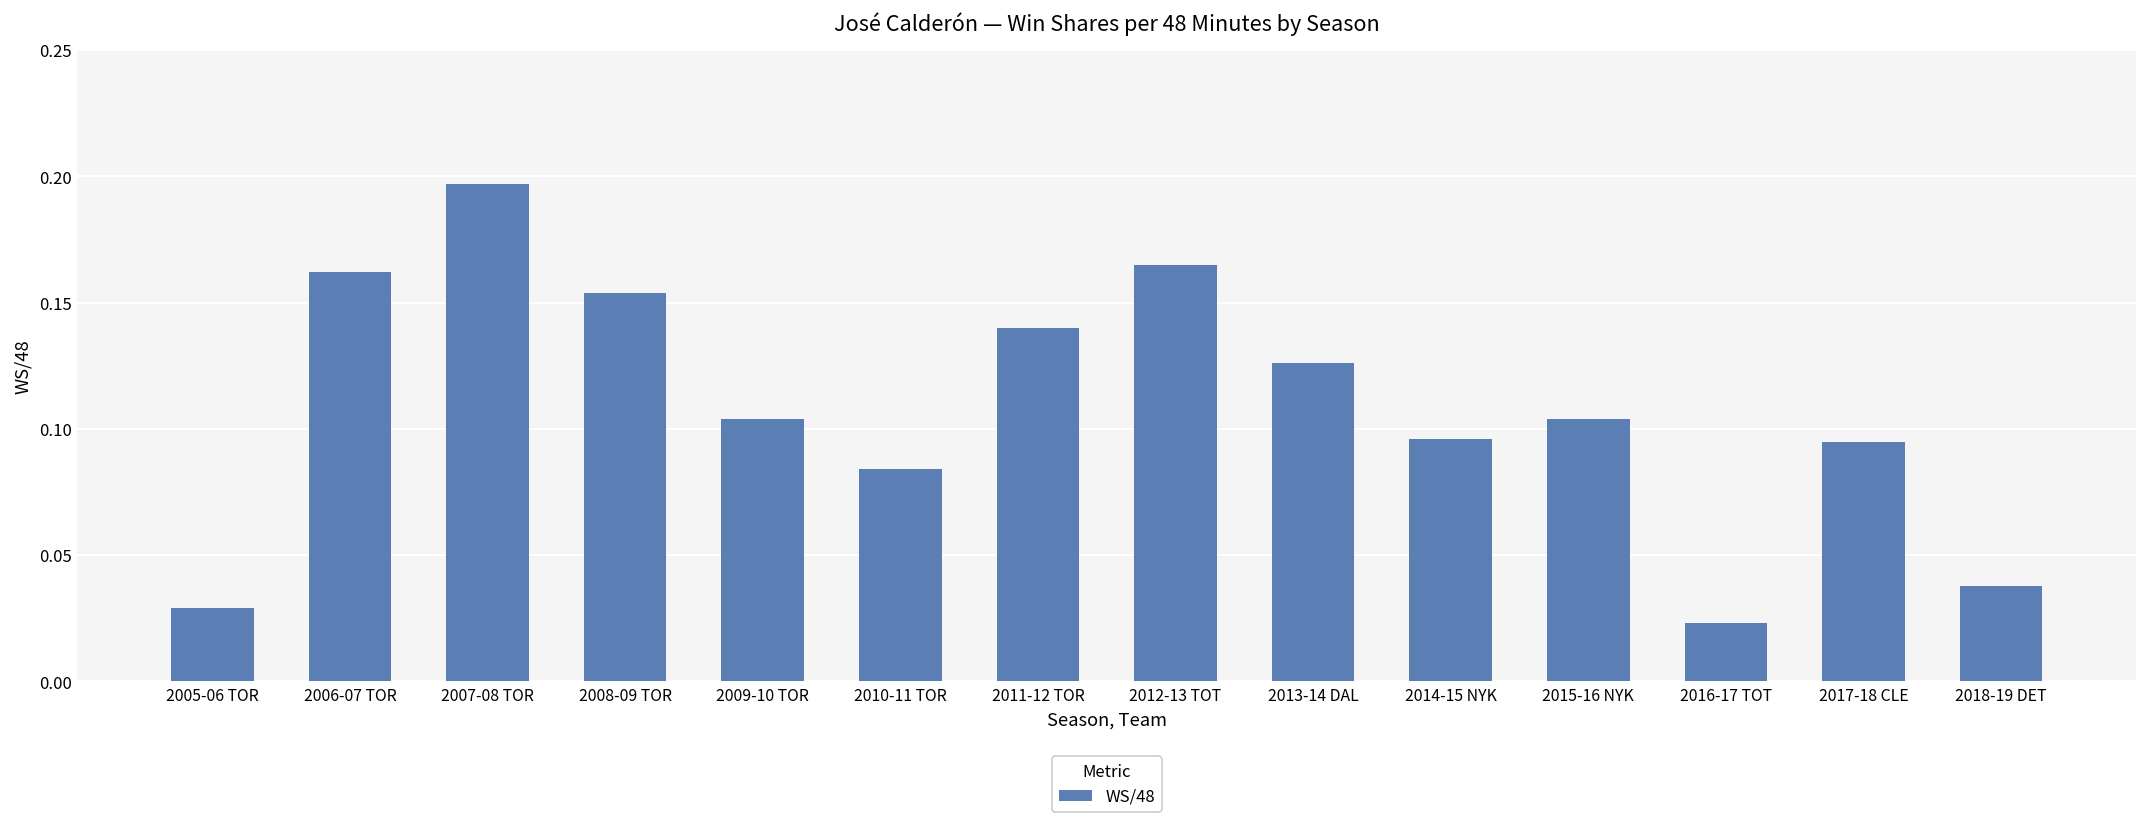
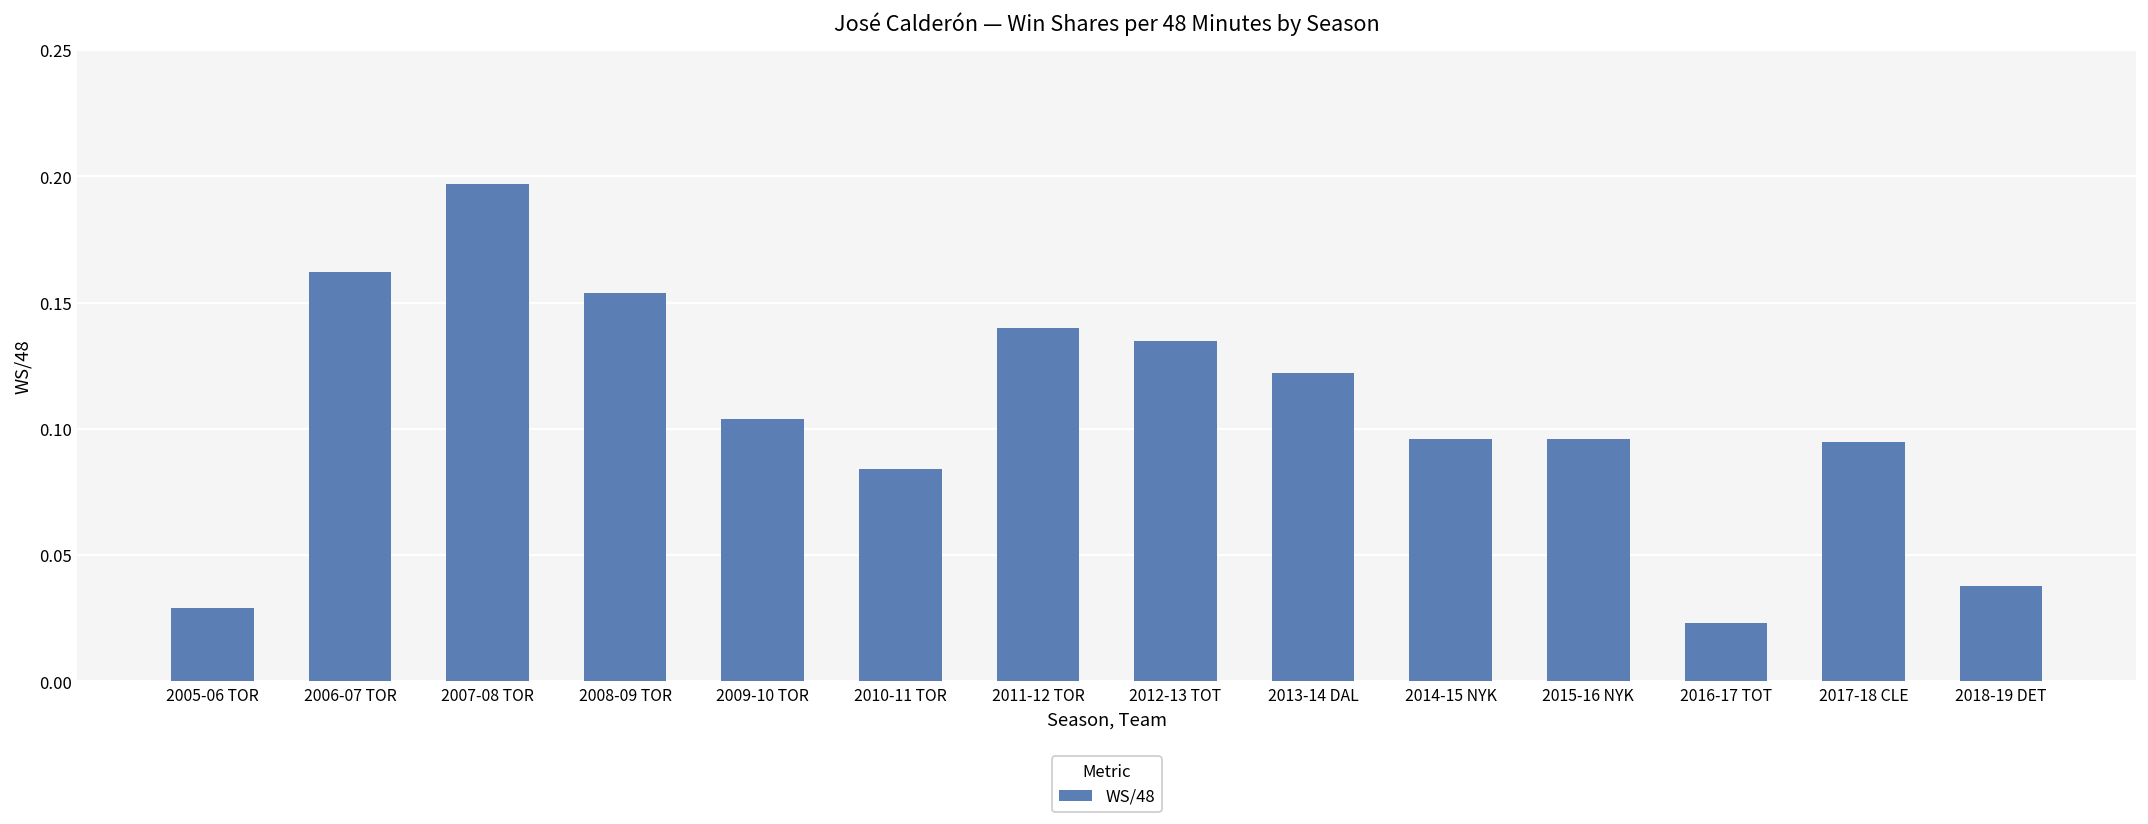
2012-13 TOT: 0.165 -> 0.135
2013-14 DAL: 0.126 -> 0.122
2015-16 NYK: 0.104 -> 0.096
